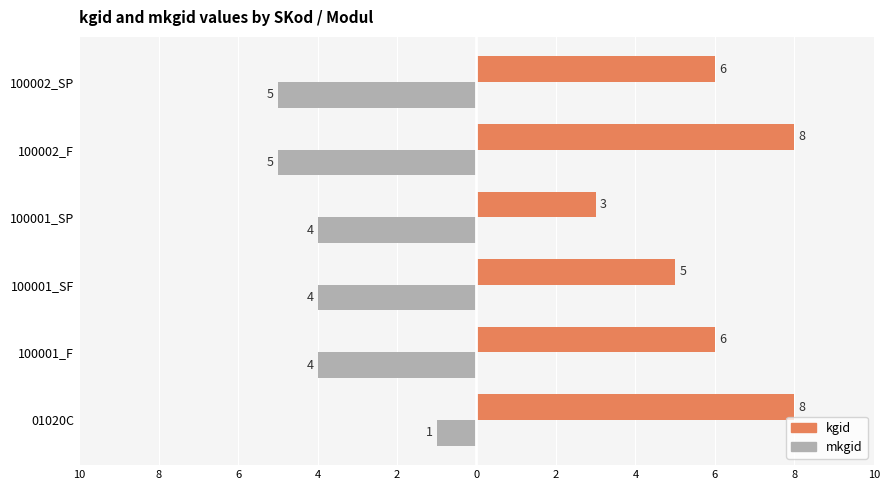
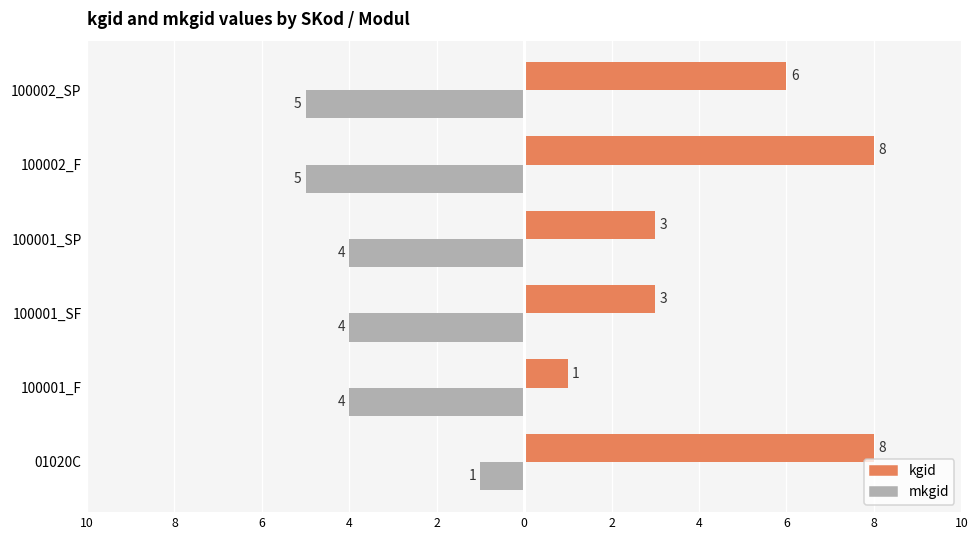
kgid, 100001_SF: 5 -> 3
kgid, 100001_F: 6 -> 1
